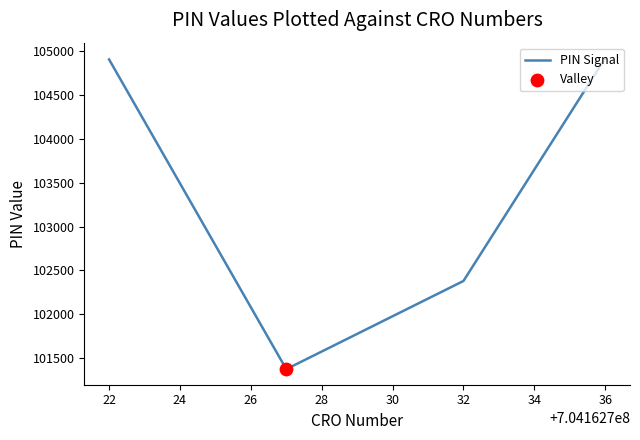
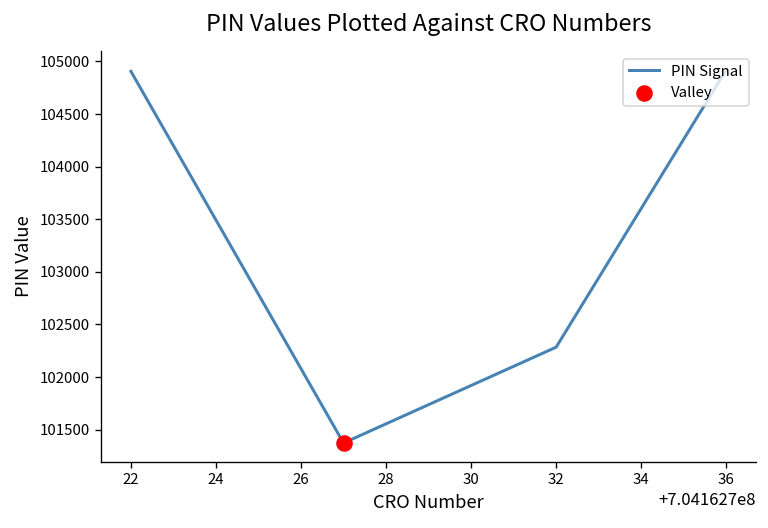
PIN Signal, 32: 102400 -> 102300
